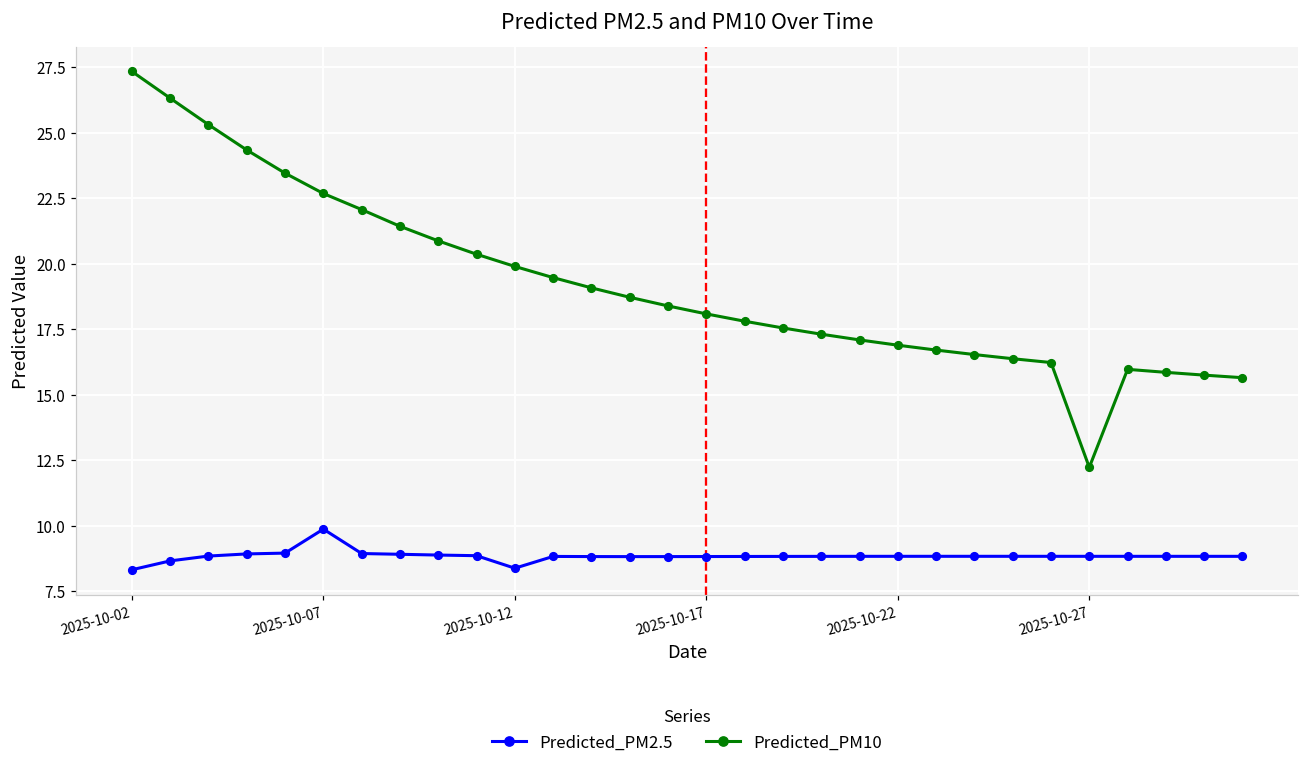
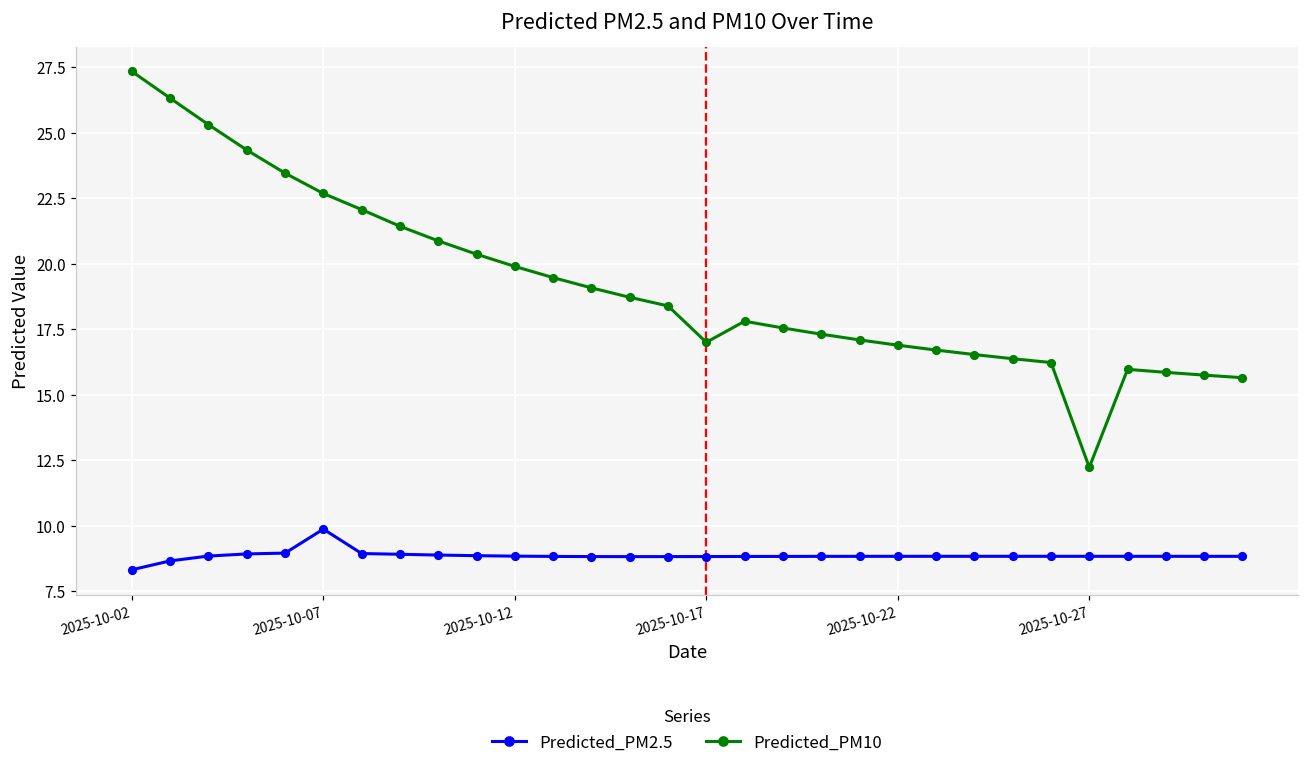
Predicted_PM2.5, 2025-10-12: 8.4 -> 8.8
Predicted_PM10, 2025-10-17: 18.1 -> 17.0
